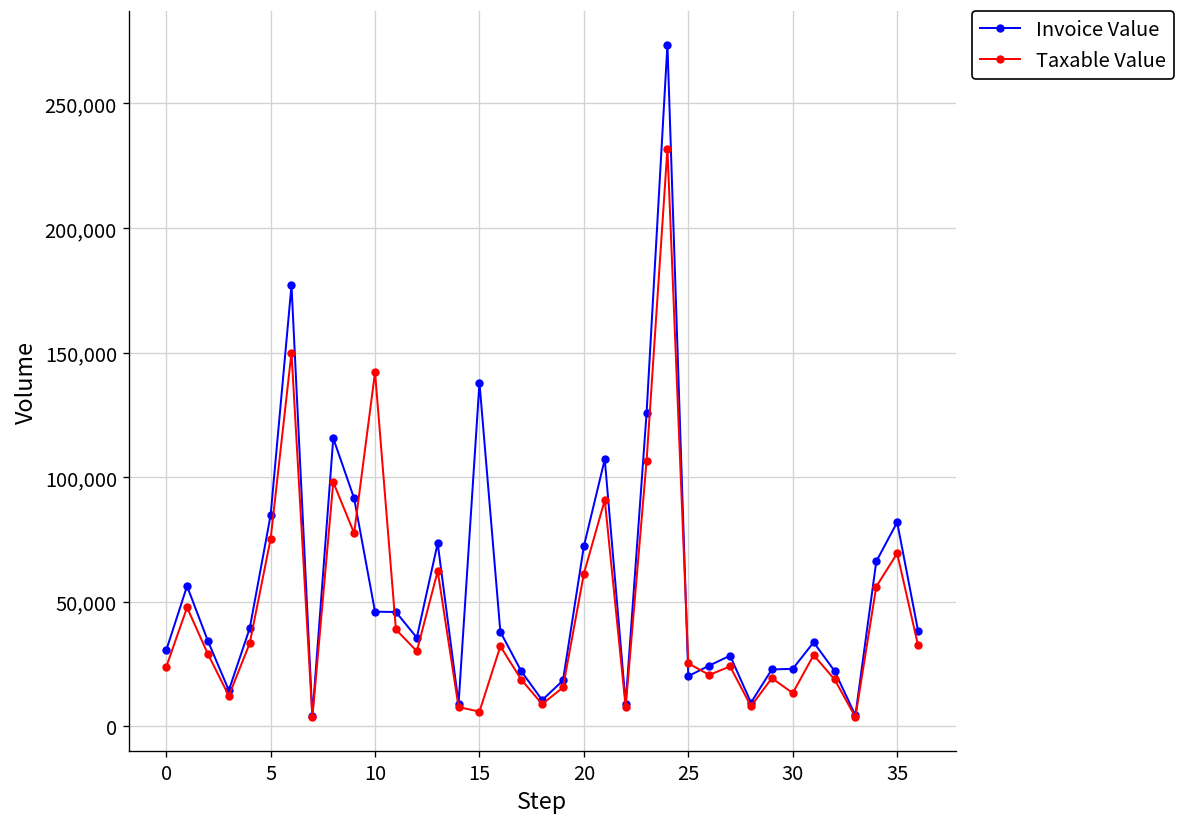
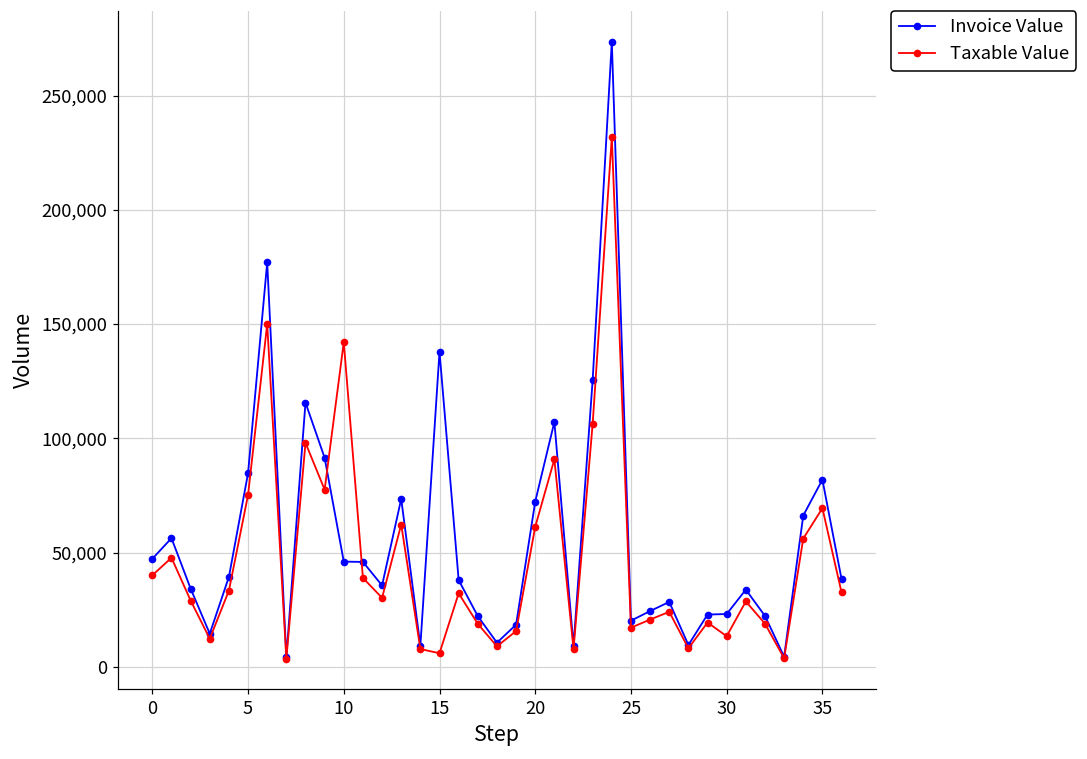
Invoice Value, 0: 30,000 -> 47,000
Taxable Value, 0: 24,000 -> 40,000
Taxable Value, 25: 25,000 -> 17,000
